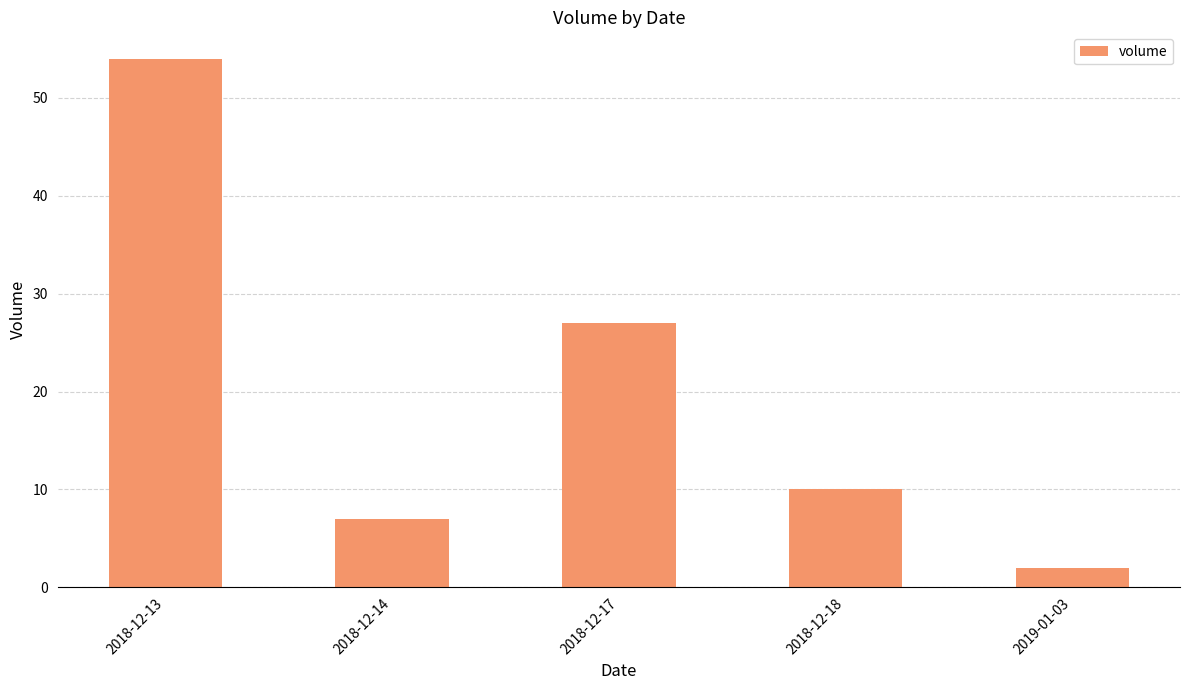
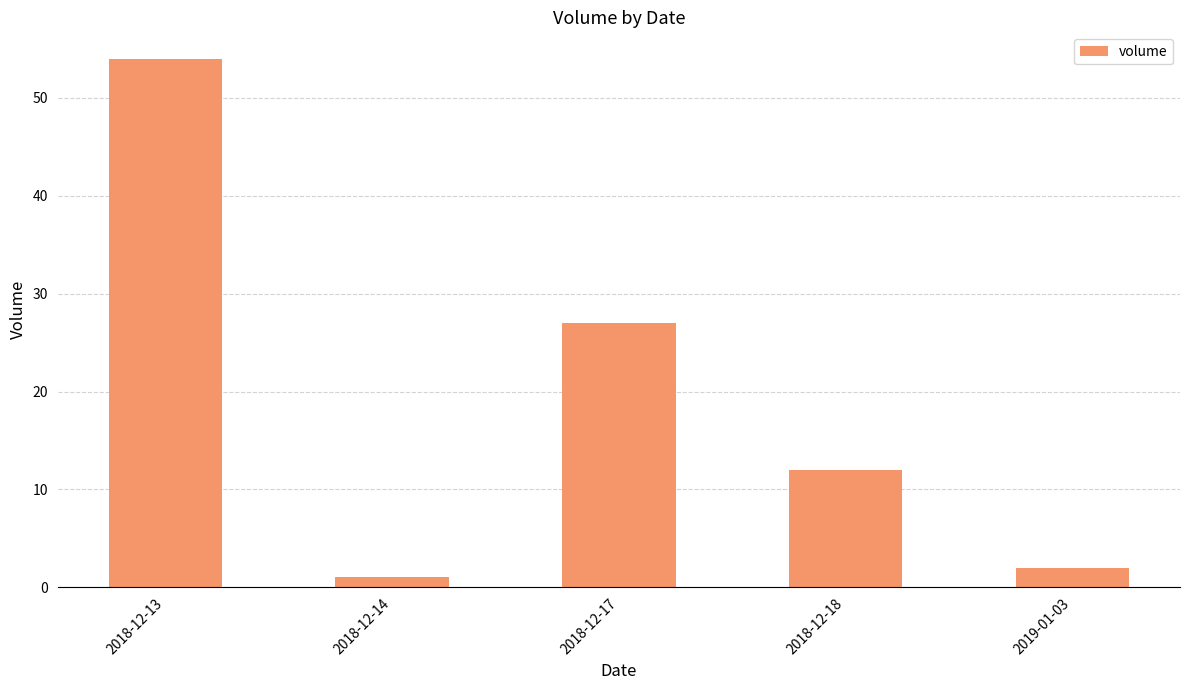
2018-12-14: 7 -> 1
2018-12-18: 10 -> 12
